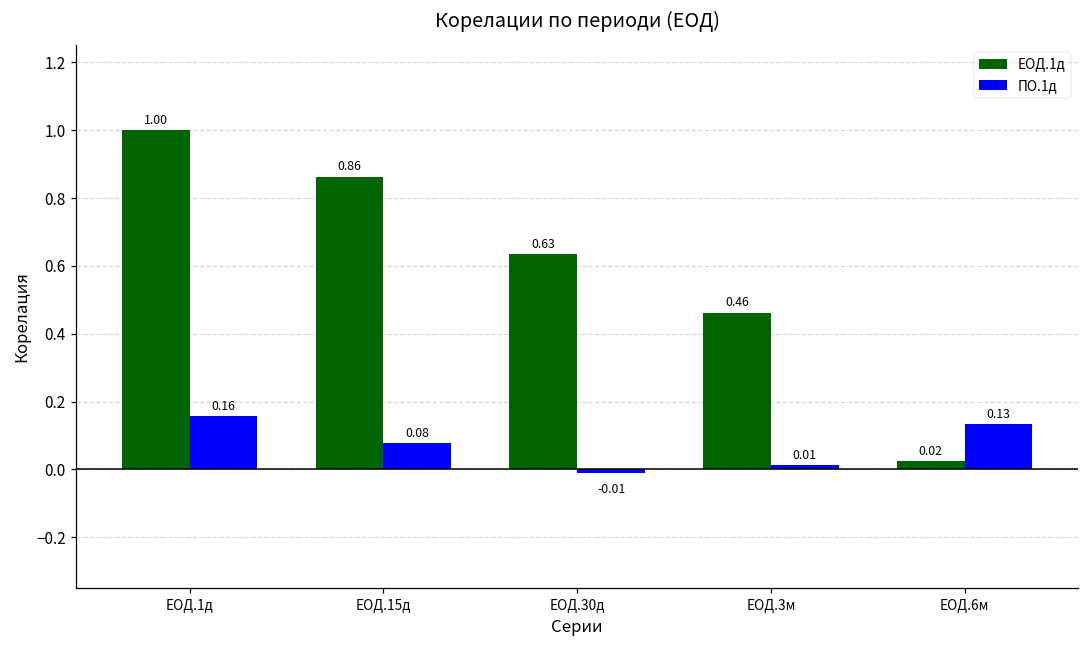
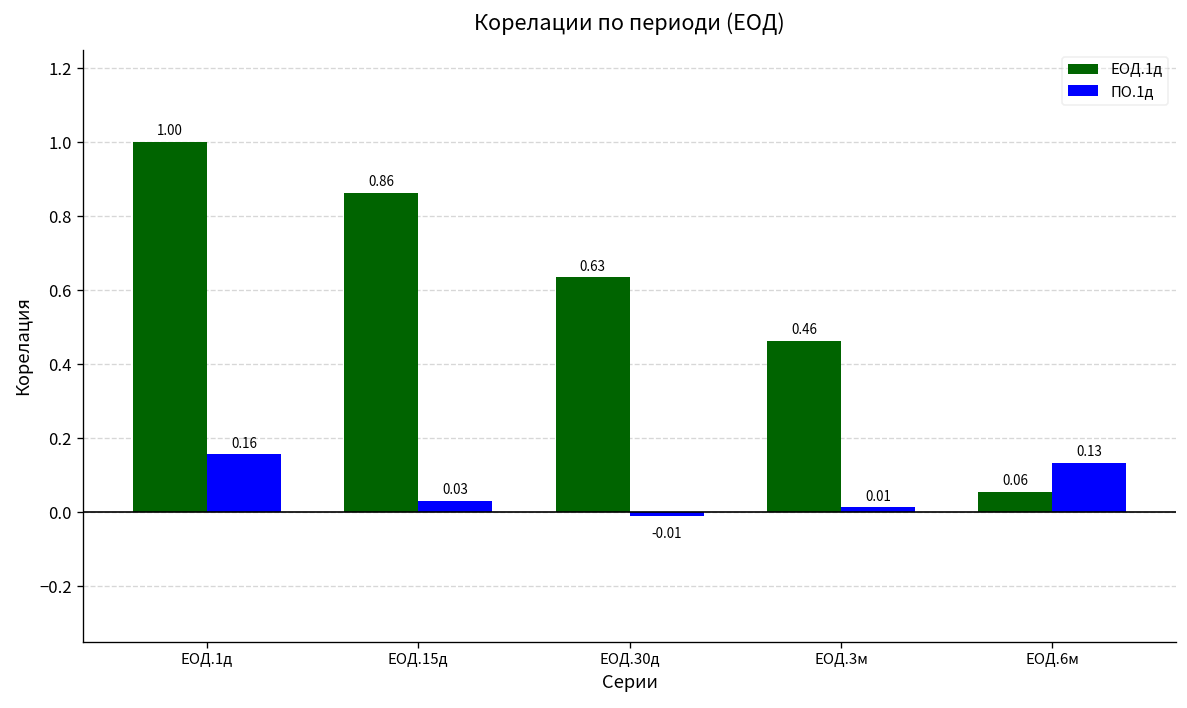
ПО.1д, ЕОД.15д: 0.08 -> 0.03
ЕОД.1д, ЕОД.6м: 0.02 -> 0.06
